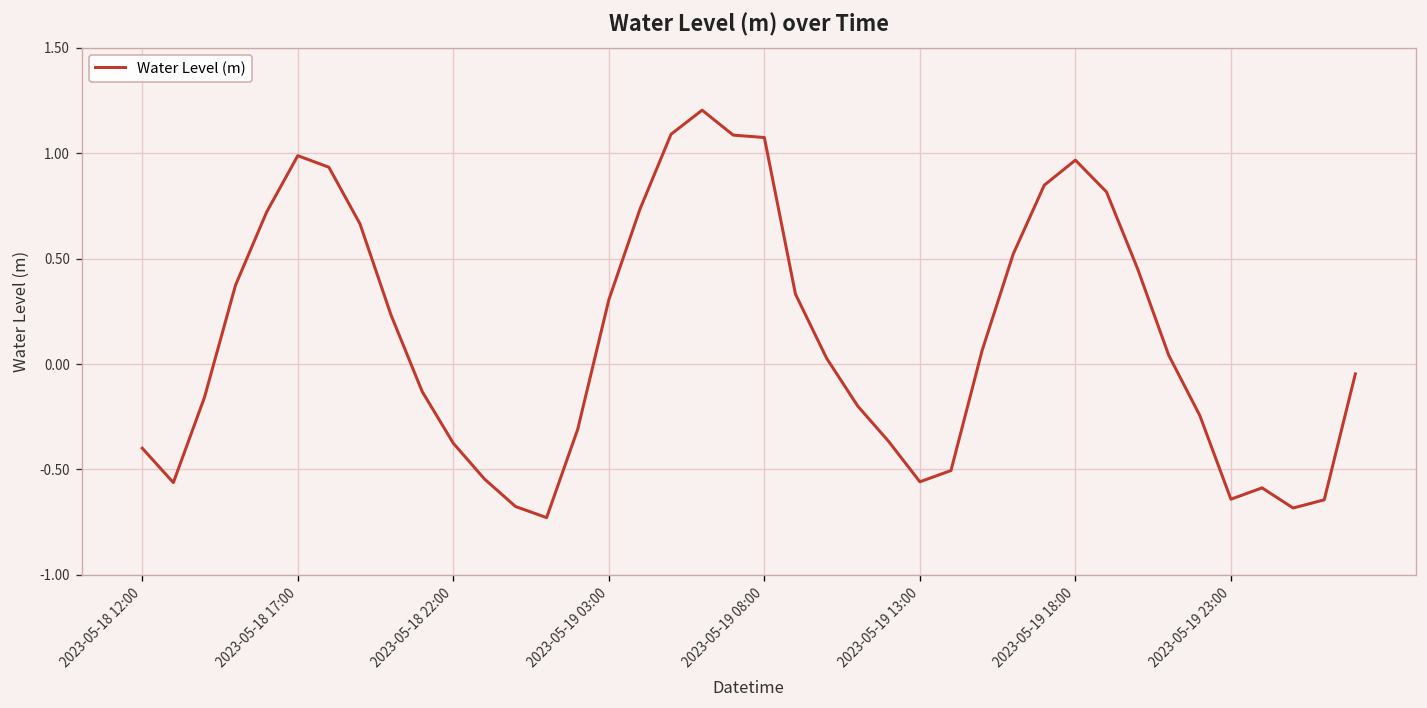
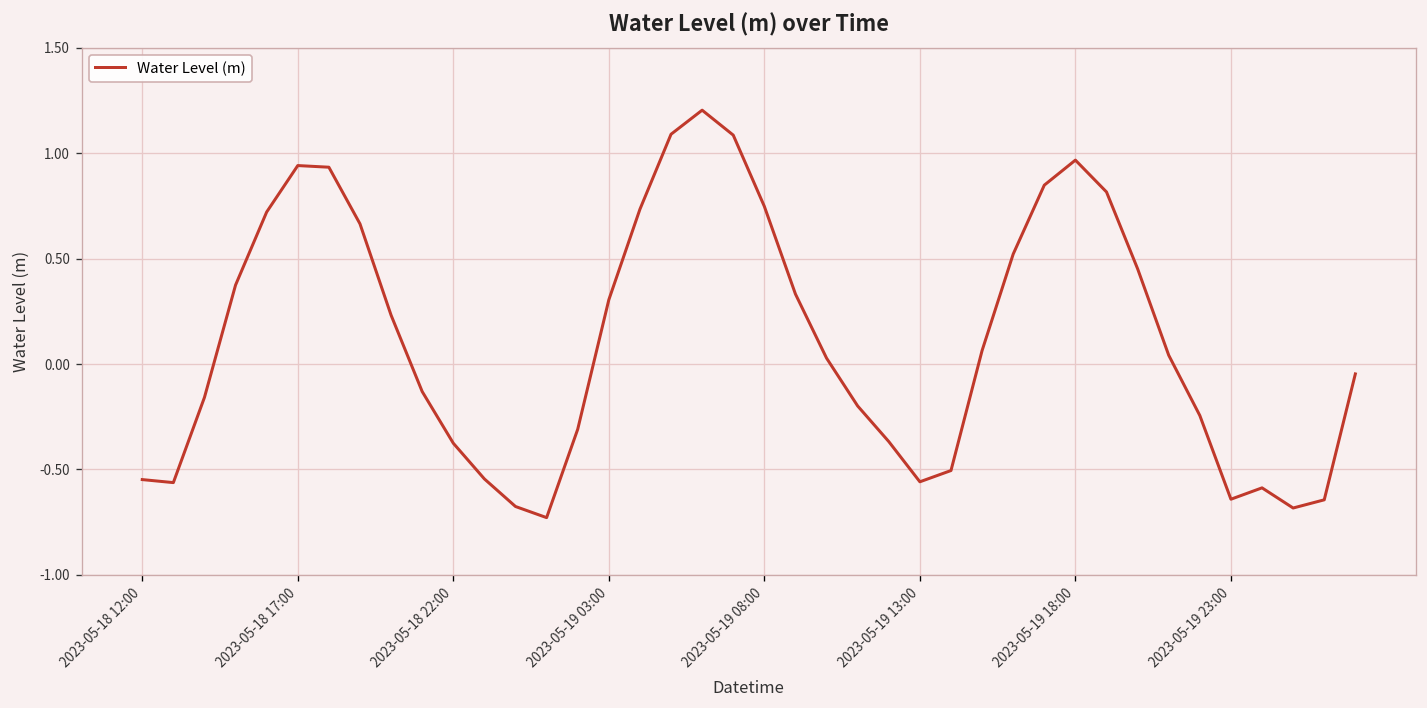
2023-05-18 12:00: -0.40 -> -0.55
2023-05-18 17:00: 0.99 -> 0.94
2023-05-19 08:00: 1.07 -> 0.75
